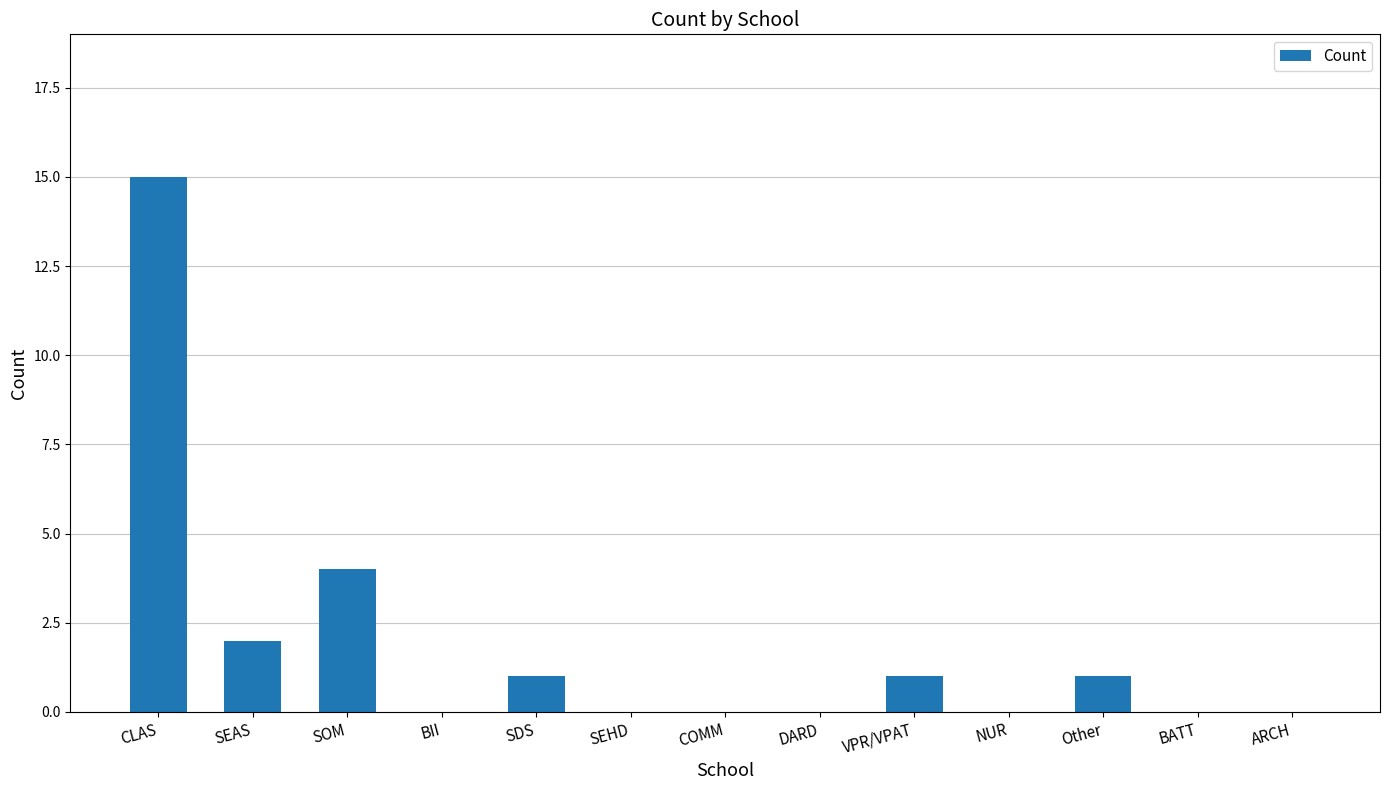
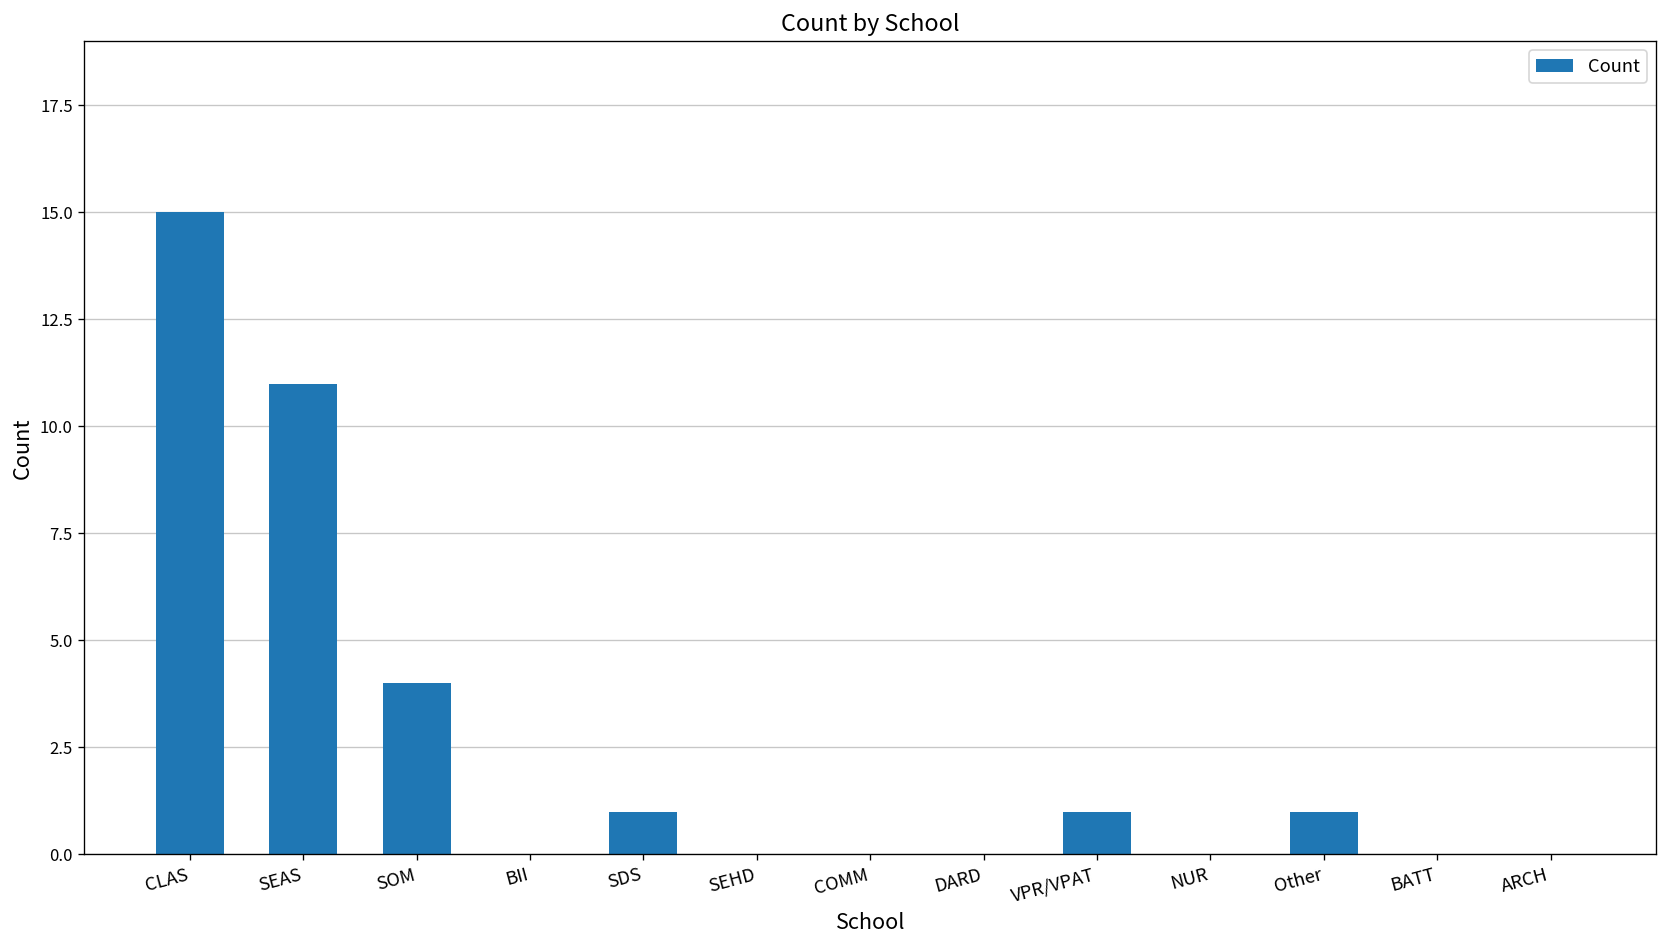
SEAS: 2 -> 11
